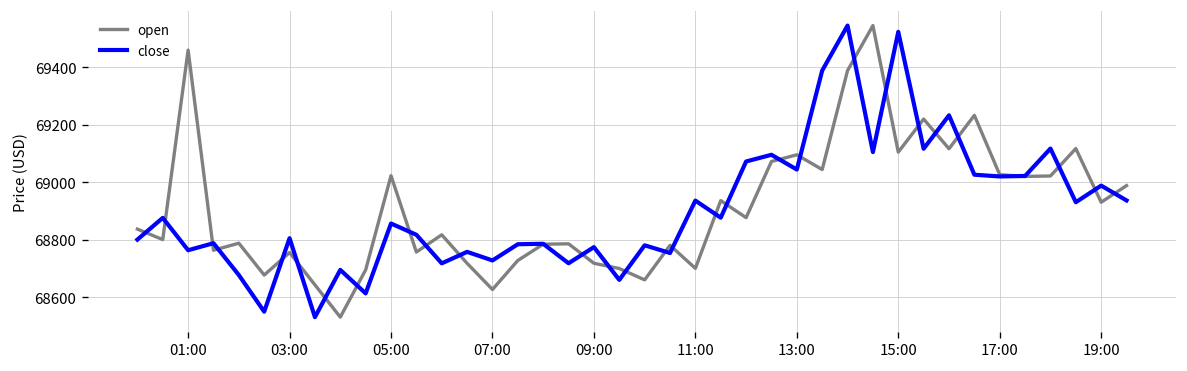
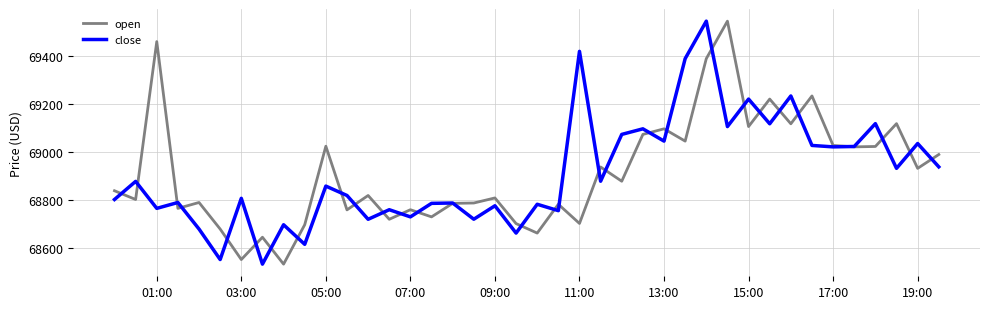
open, 03:00: 68760 -> 68550
open, 07:00: 68630 -> 68760
open, 09:00: 68720 -> 68810
close, 11:00: 68940 -> 69420
close, 15:00: 69520 -> 69220
close, 19:00: 68990 -> 69030
